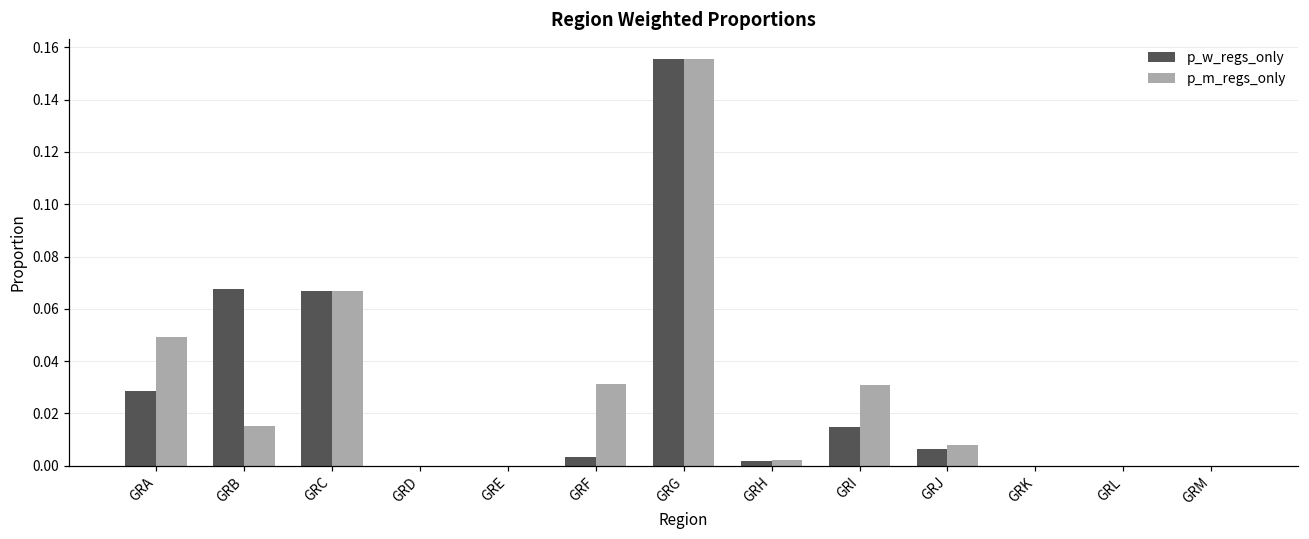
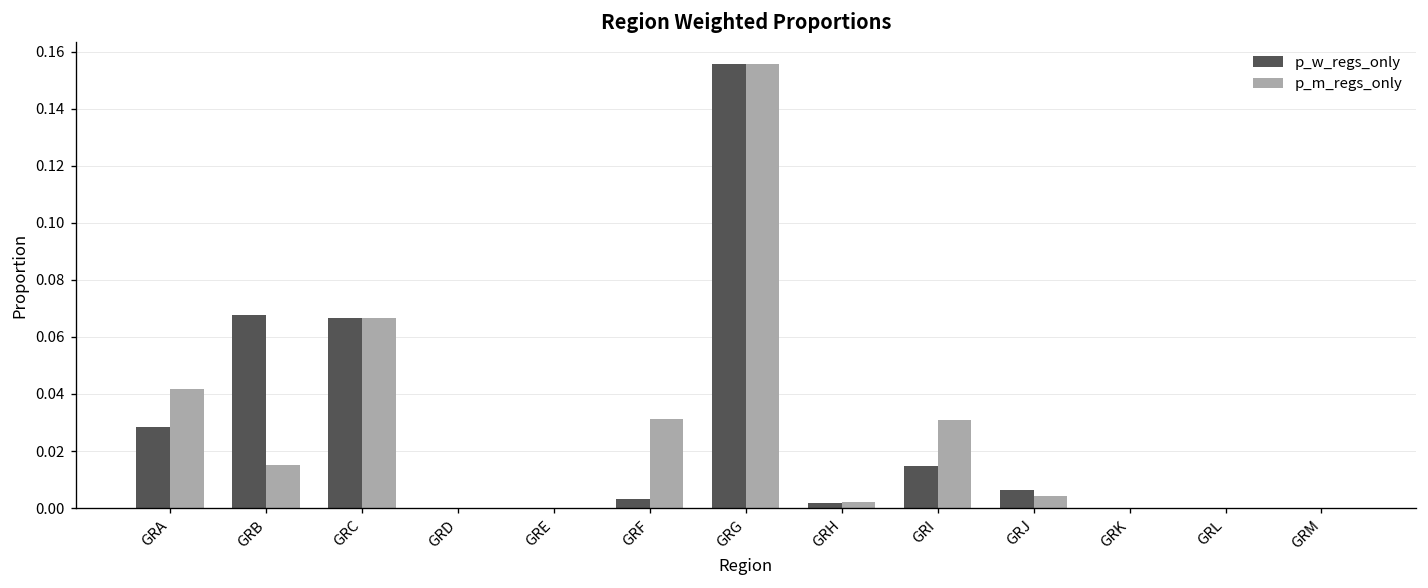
p_m_regs_only, GRA: 0.049 -> 0.042
p_m_regs_only, GRJ: 0.008 -> 0.004
